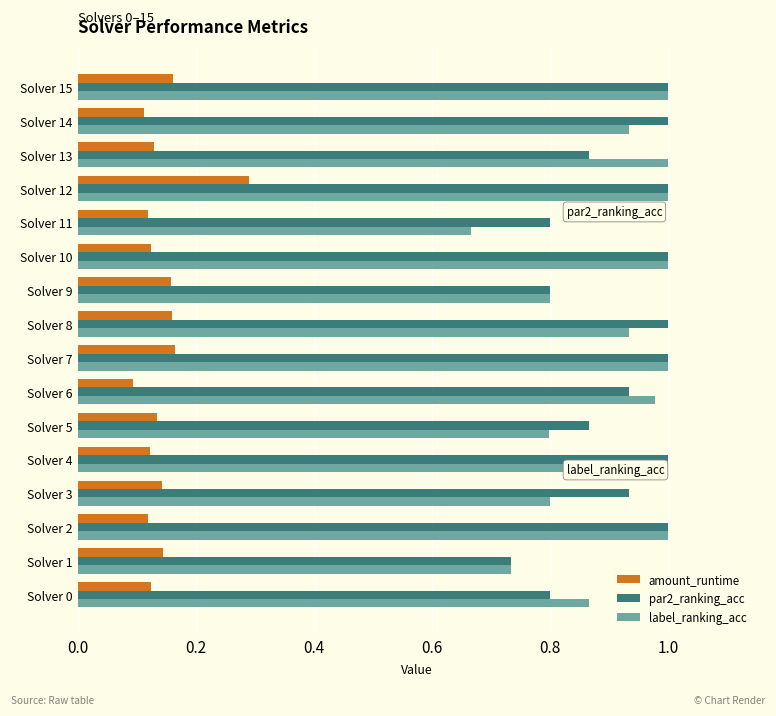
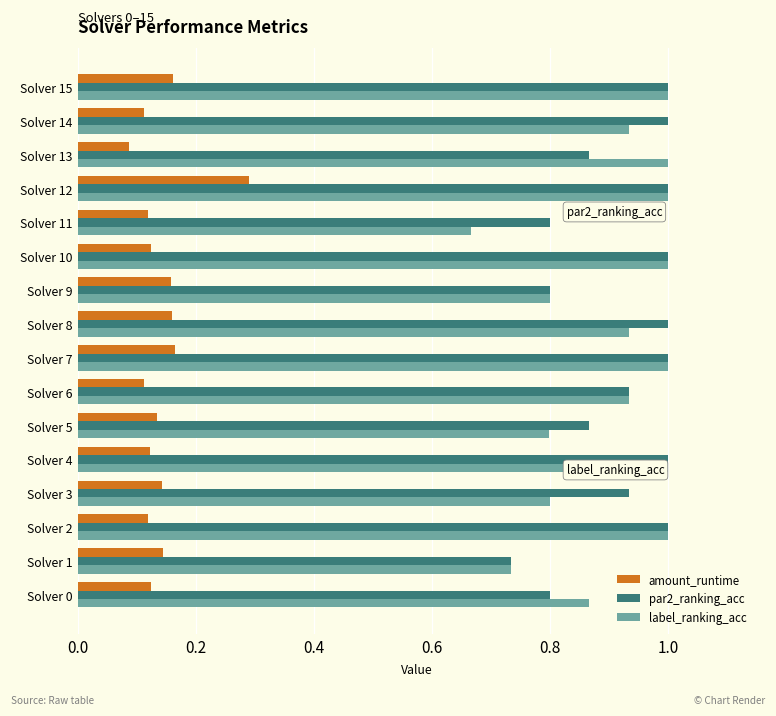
amount_runtime, Solver 13: 0.13 -> 0.09
amount_runtime, Solver 6: 0.09 -> 0.11
label_ranking_acc, Solver 6: 0.98 -> 0.93
